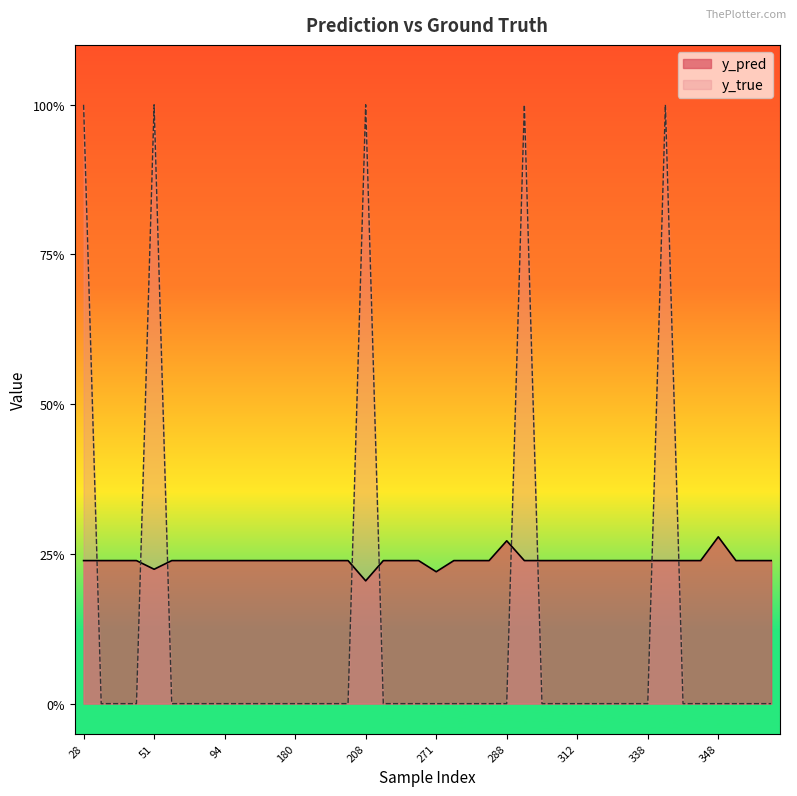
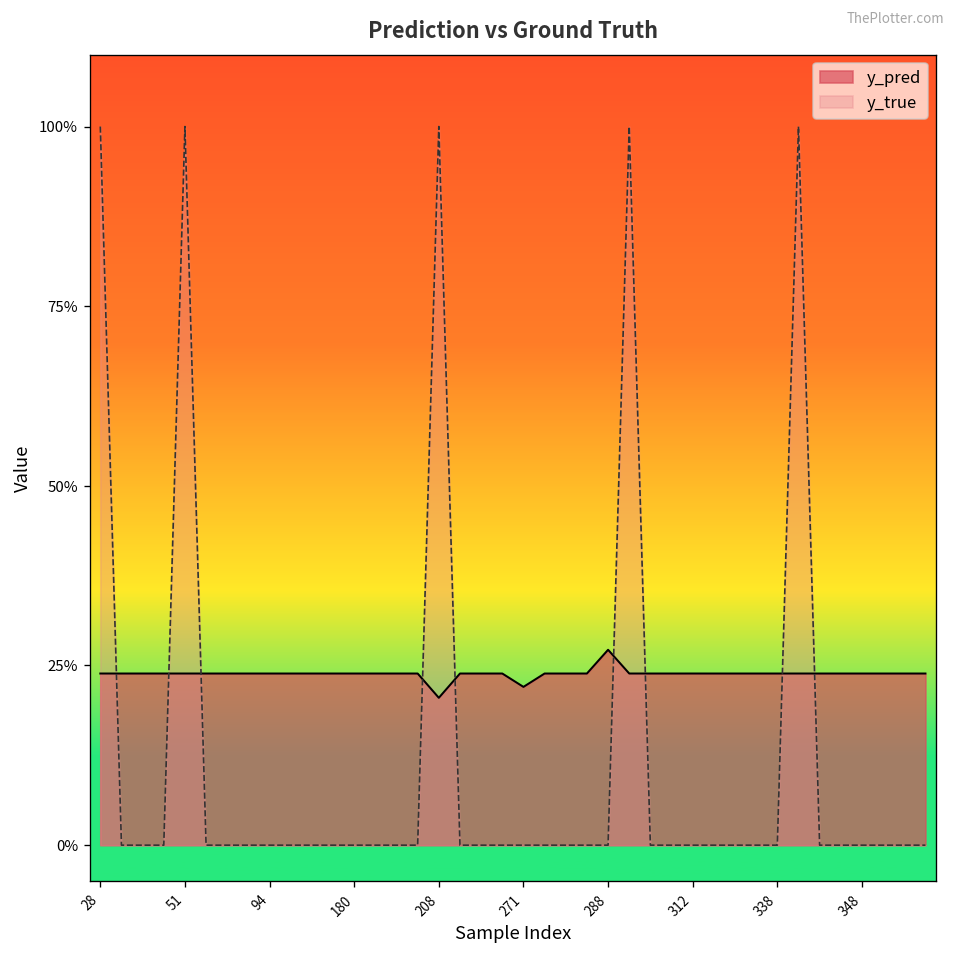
y_pred, 51: 22% -> 24%
y_pred, 348: 28% -> 24%
